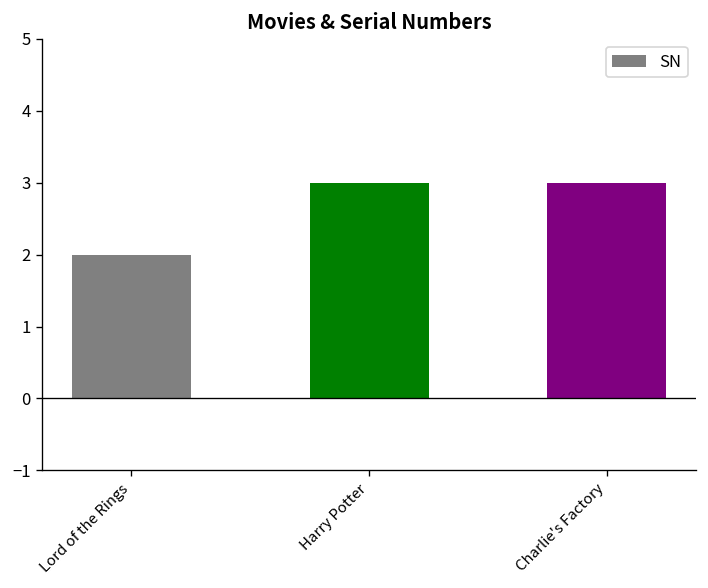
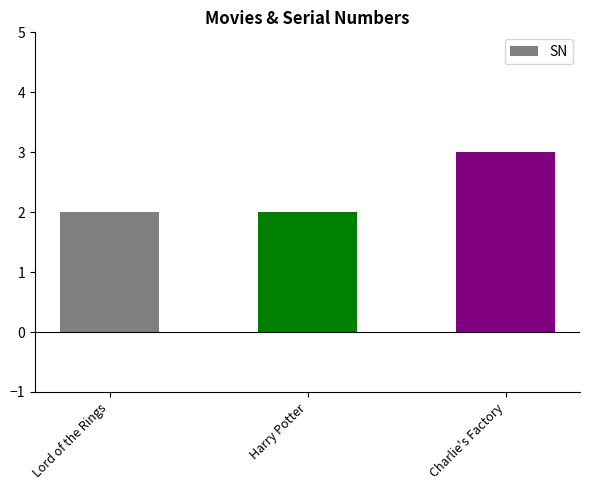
Harry Potter: 3 -> 2
